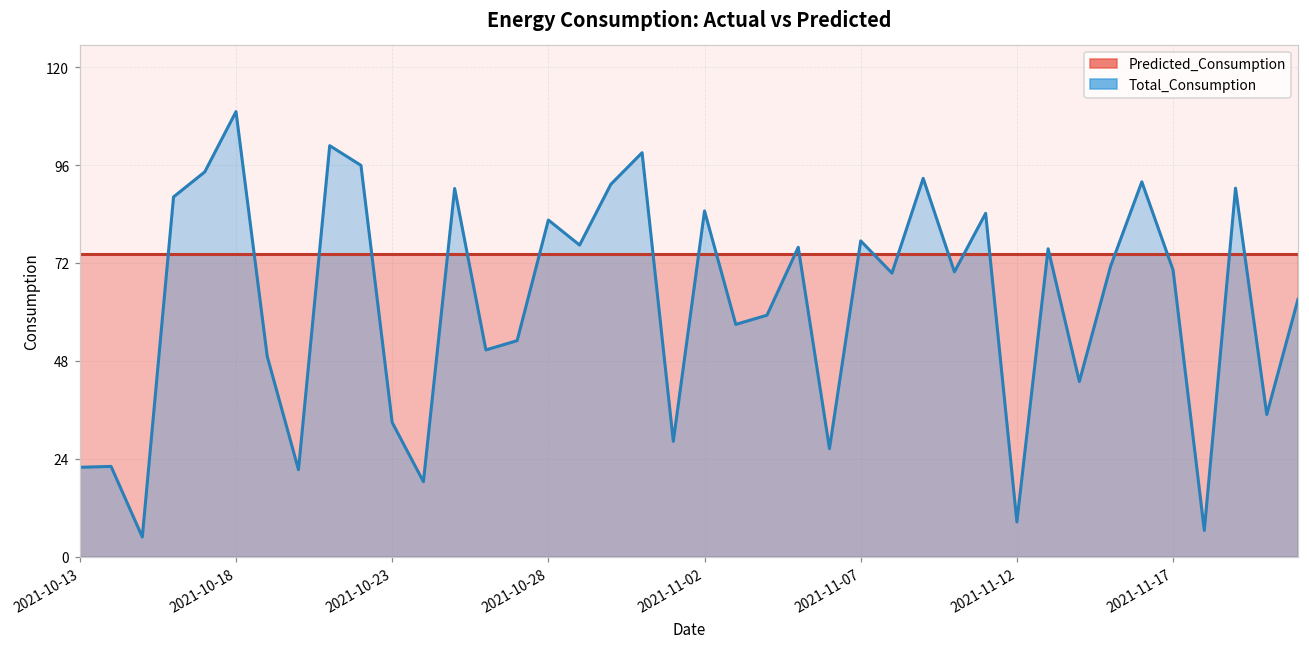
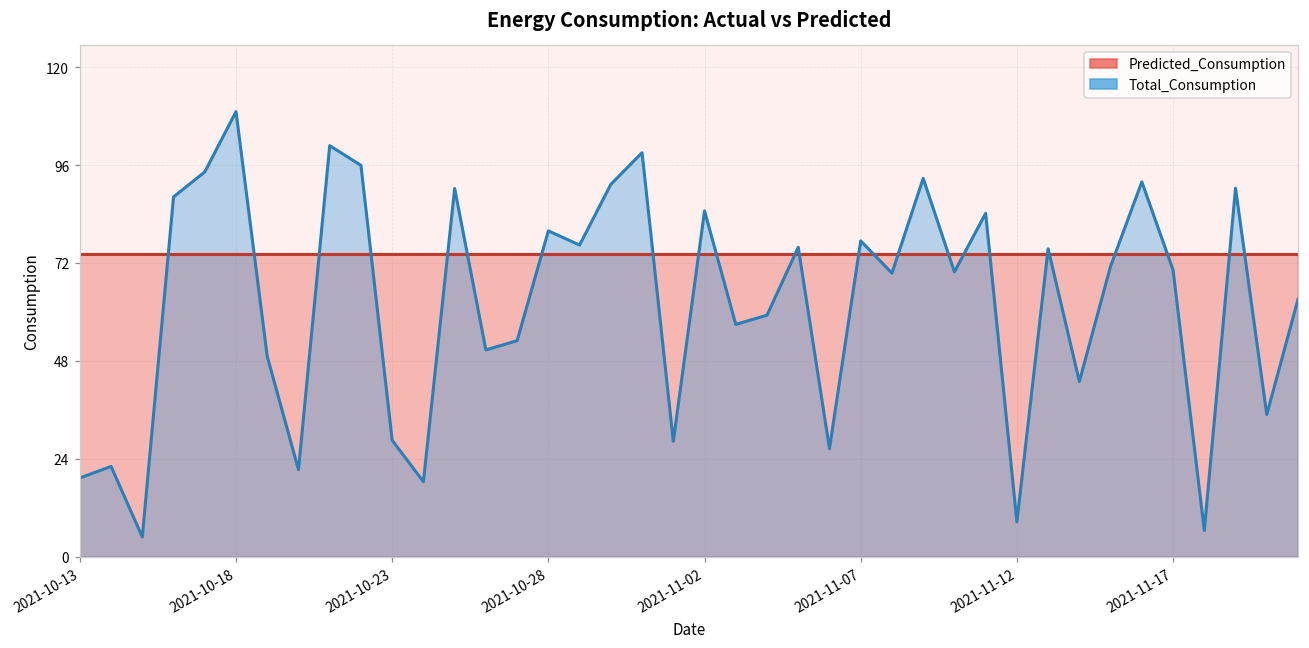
Total_Consumption, 2021-10-13: 22 -> 19
Total_Consumption, 2021-10-23: 33 -> 29
Total_Consumption, 2021-10-28: 83 -> 80
